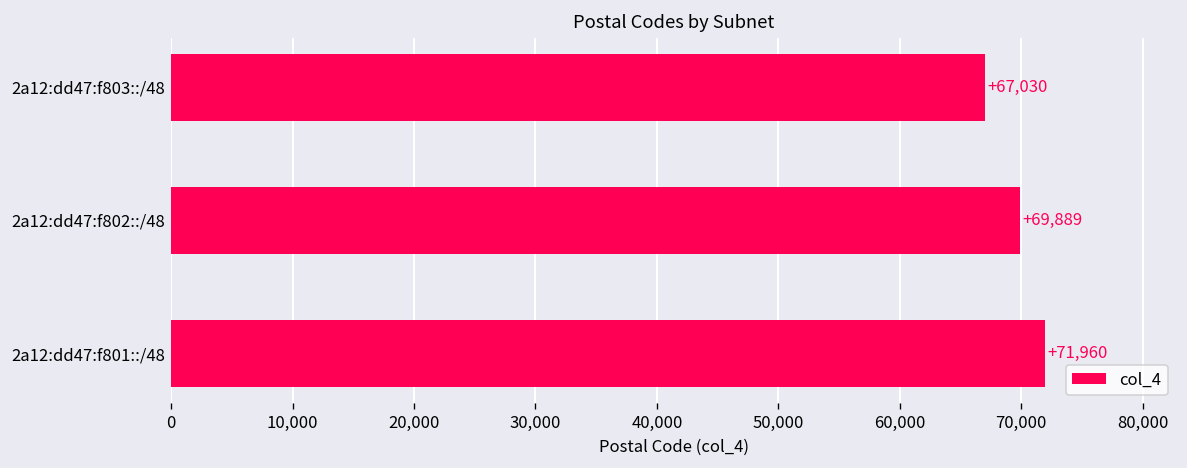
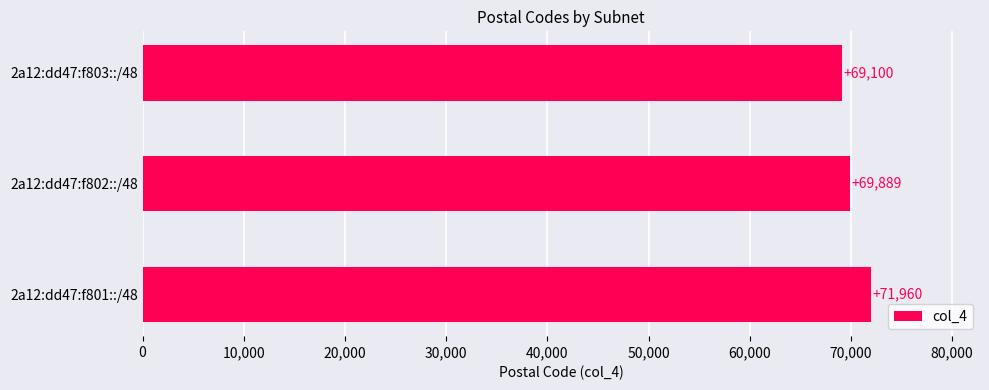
2a12:dd47:f803::/48: +67,030 -> +69,100
